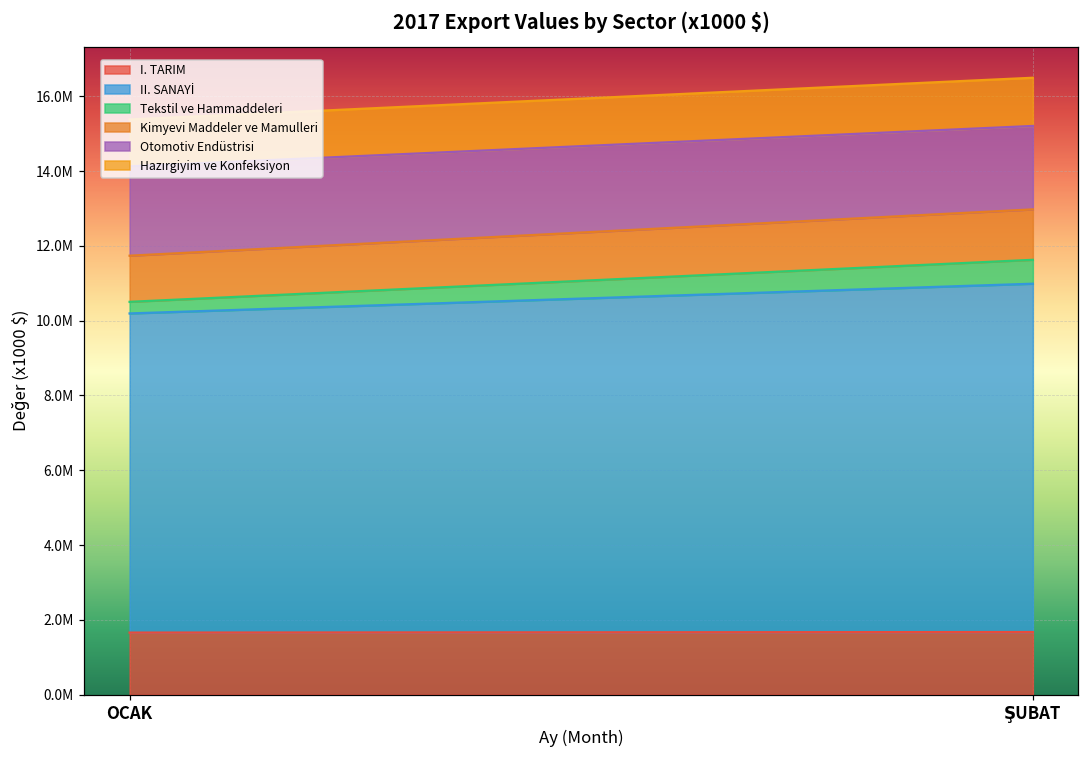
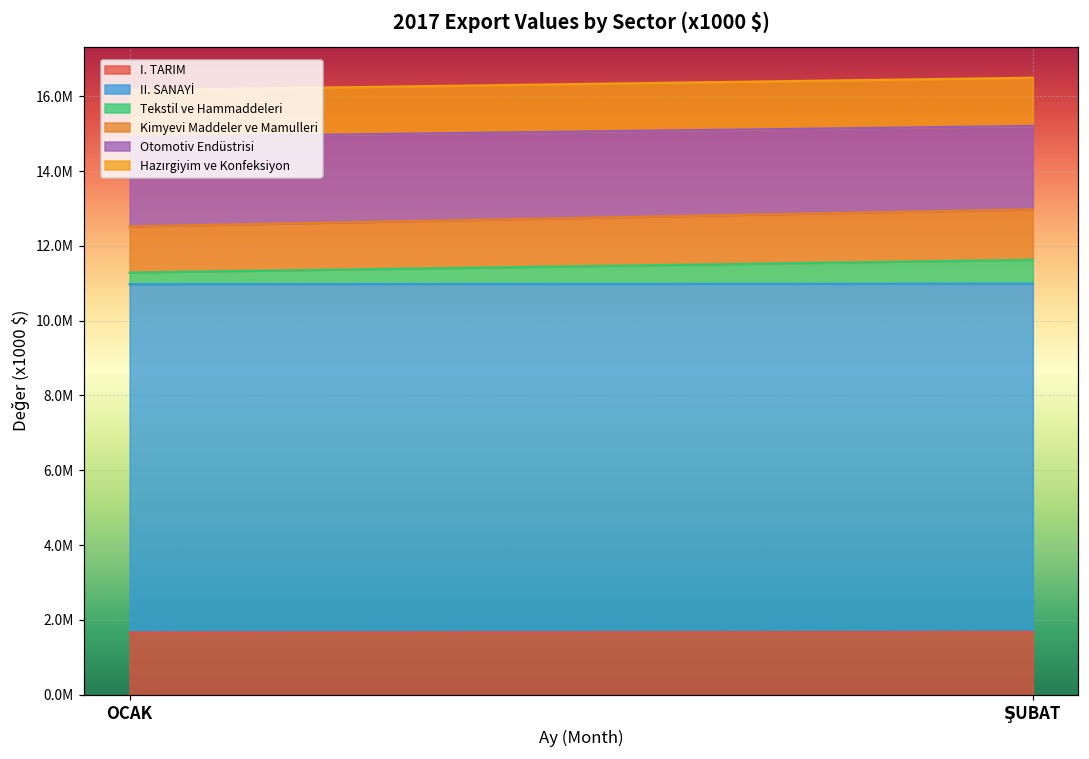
II. SANAYİ, OCAK: 8500000 -> 9300000
